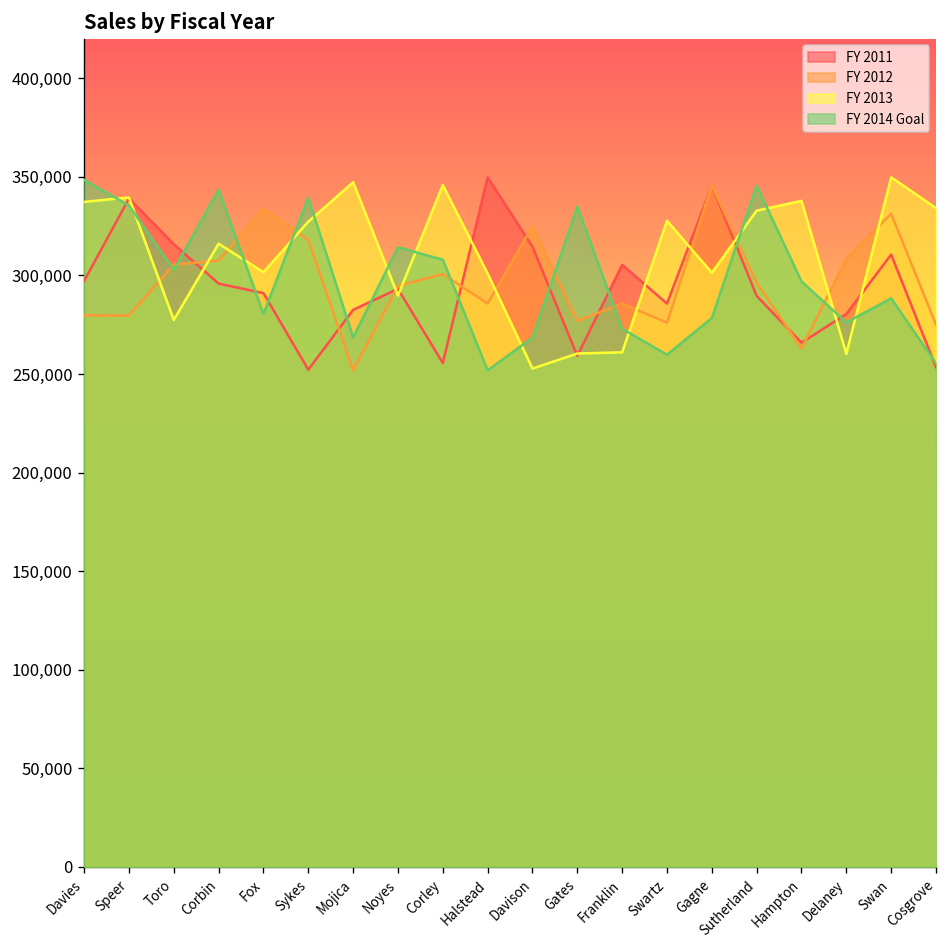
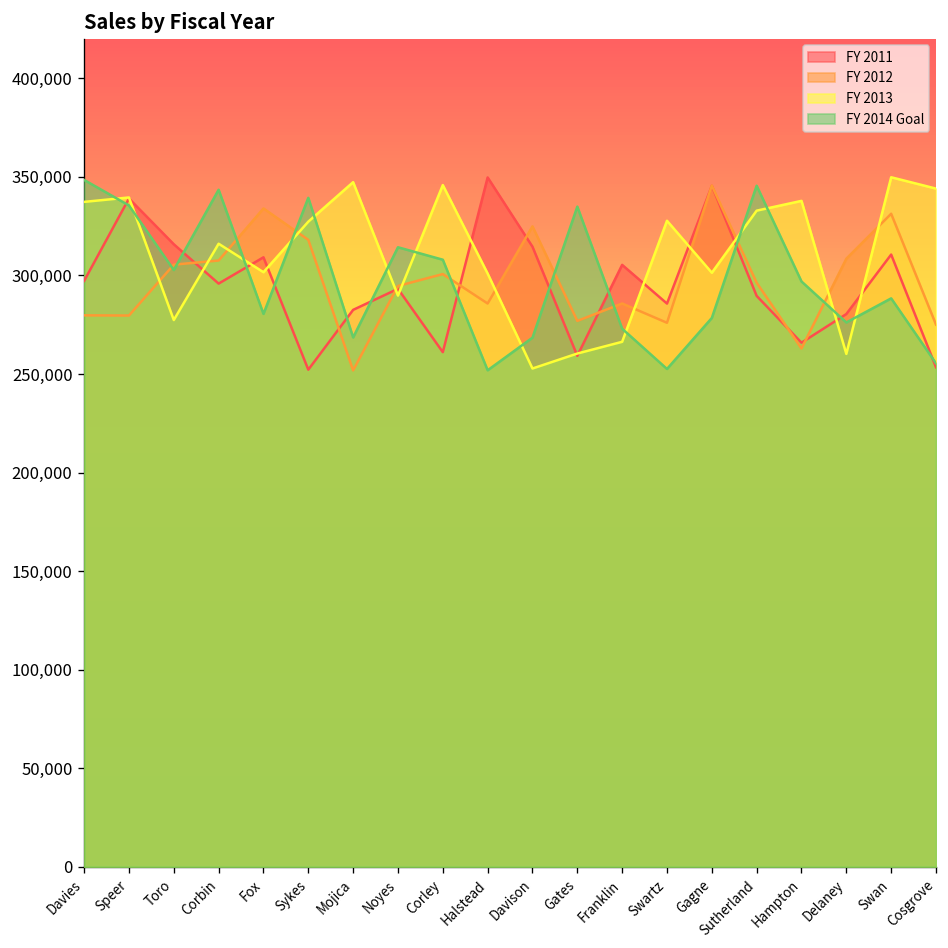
FY 2011, Fox: 291,000 -> 309,000
FY 2011, Corley: 256,000 -> 261,000
FY 2013, Franklin: 261,000 -> 266,000
FY 2014 Goal, Swartz: 260,000 -> 253,000
FY 2013, Cosgrove: 334,000 -> 344,000
